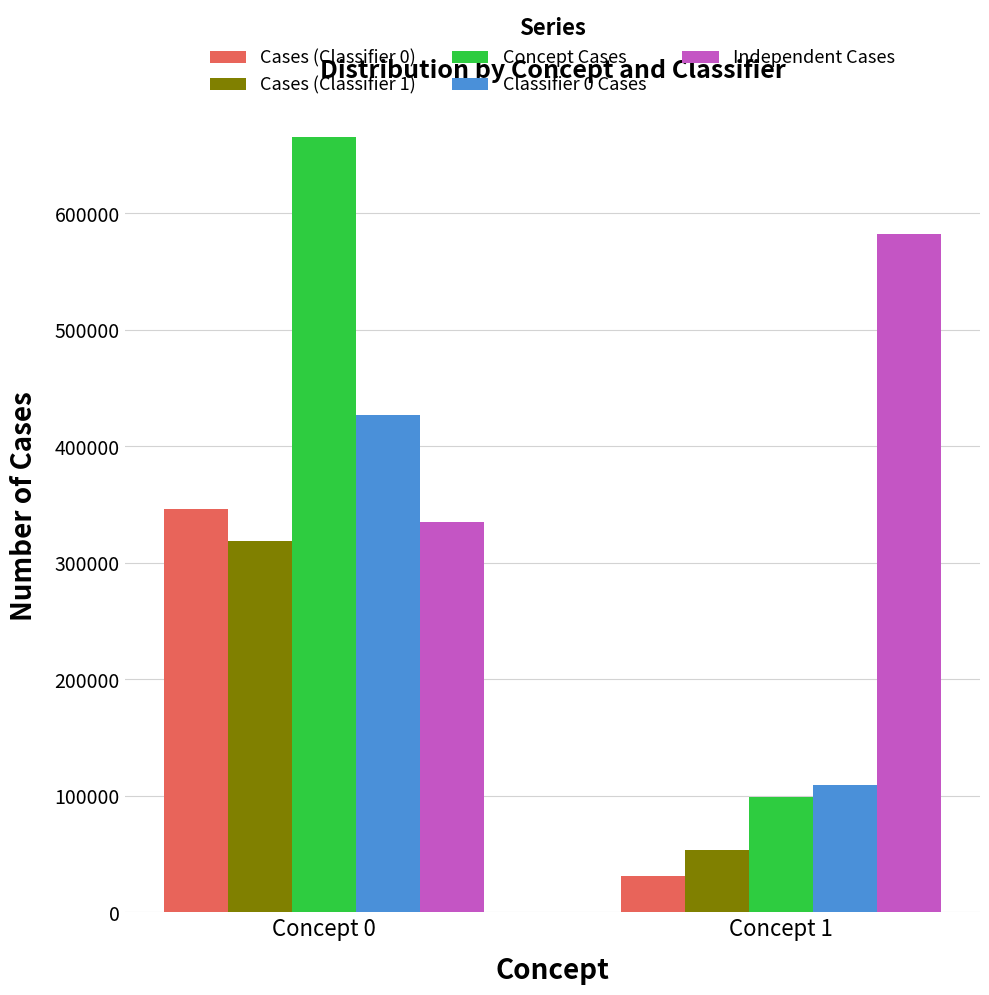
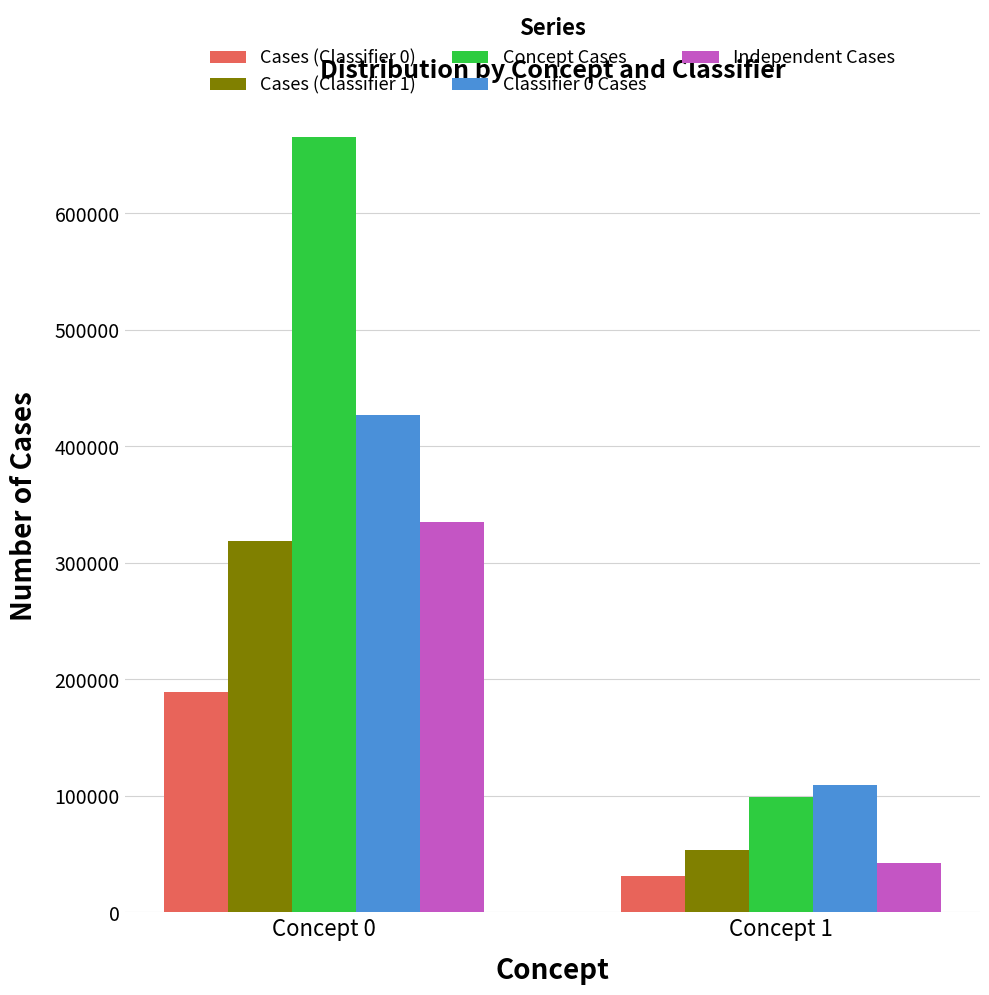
Cases (Classifier 0), Concept 0: 347000 -> 189000
Independent Cases, Concept 1: 583000 -> 43000
